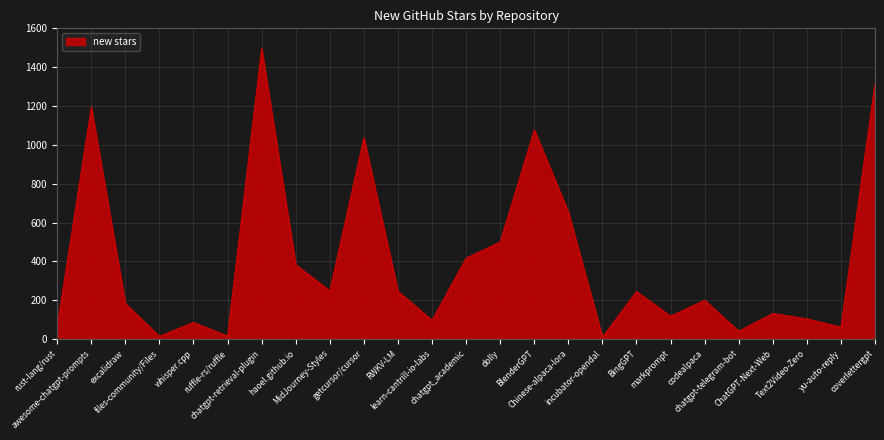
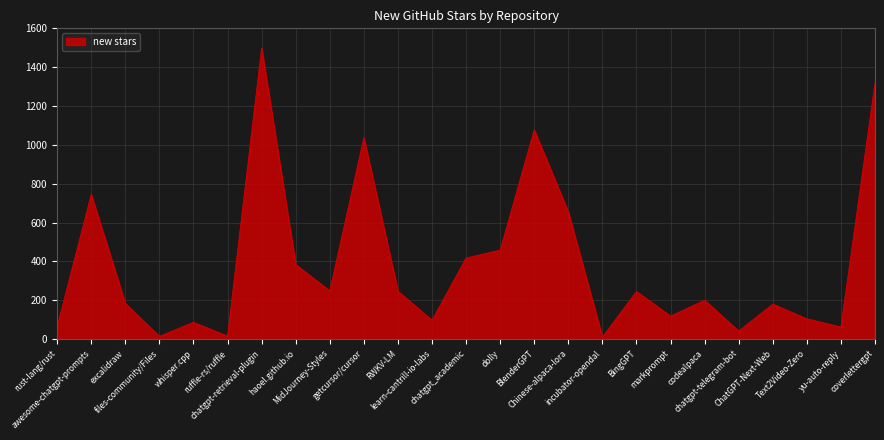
awesome-chatgpt-prompts: 1200 -> 750
dolly: 500 -> 460
ChatGPT-Next-Web: 130 -> 180
